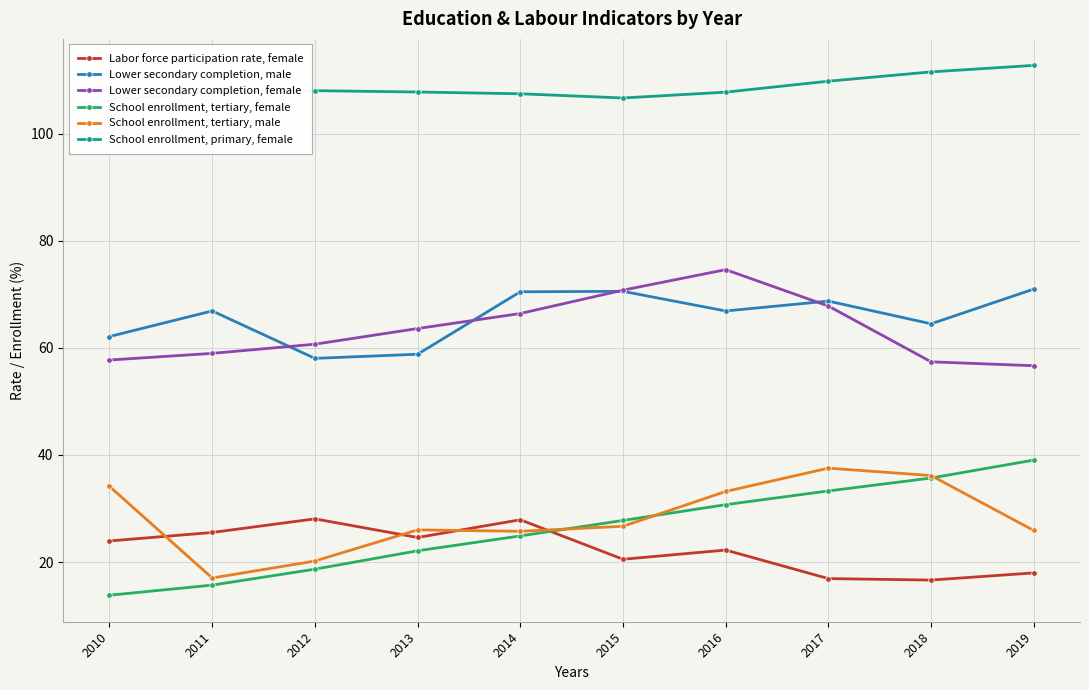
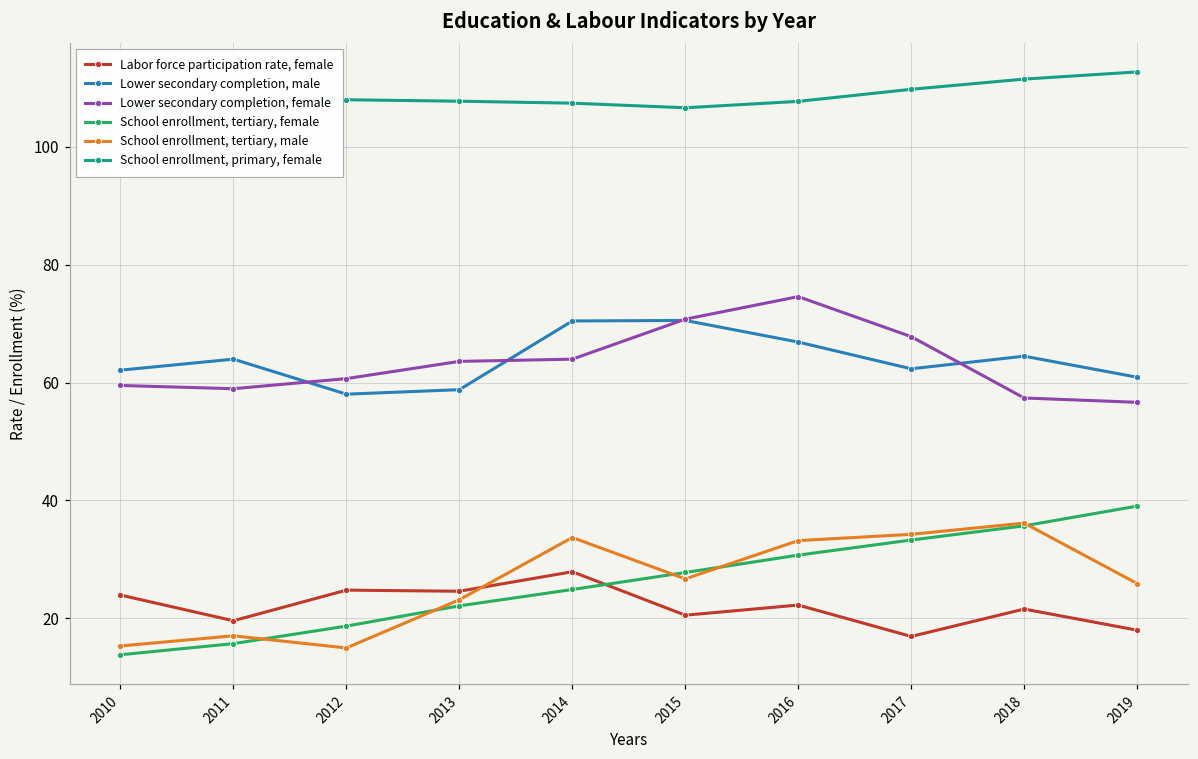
Lower secondary completion, female, 2010: 58 -> 60
School enrollment, tertiary, male, 2010: 34 -> 15
Labor force participation rate, female, 2011: 26 -> 20
Lower secondary completion, male, 2011: 67 -> 64
Labor force participation rate, female, 2012: 28 -> 25
School enrollment, tertiary, male, 2012: 20 -> 15
School enrollment, tertiary, male, 2013: 26 -> 23
Lower secondary completion, female, 2014: 66 -> 64
School enrollment, tertiary, male, 2014: 26 -> 34
Lower secondary completion, male, 2017: 69 -> 62
School enrollment, tertiary, male, 2017: 38 -> 34
Labor force participation rate, female, 2018: 17 -> 22
Lower secondary completion, male, 2019: 71 -> 61
